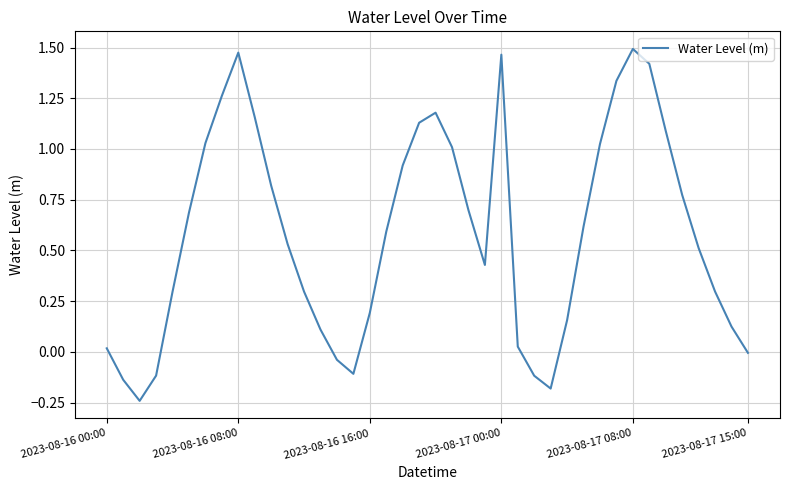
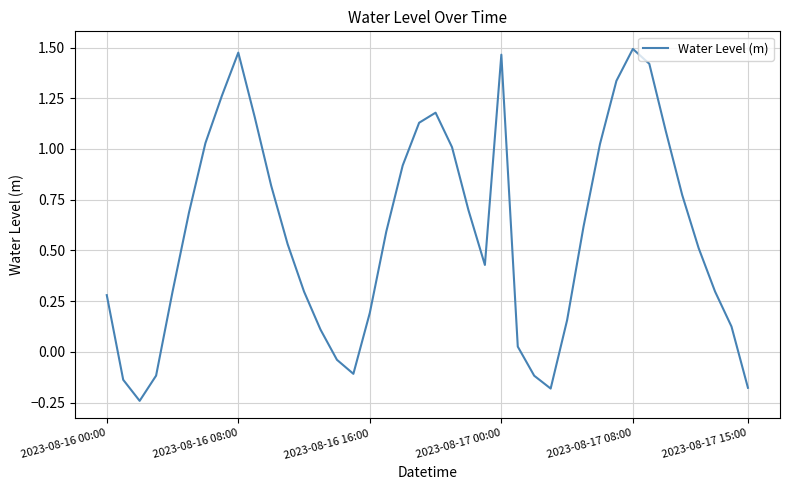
2023-08-16 00:00: 0.02 -> 0.28
2023-08-17 15:00: -0.01 -> -0.18
